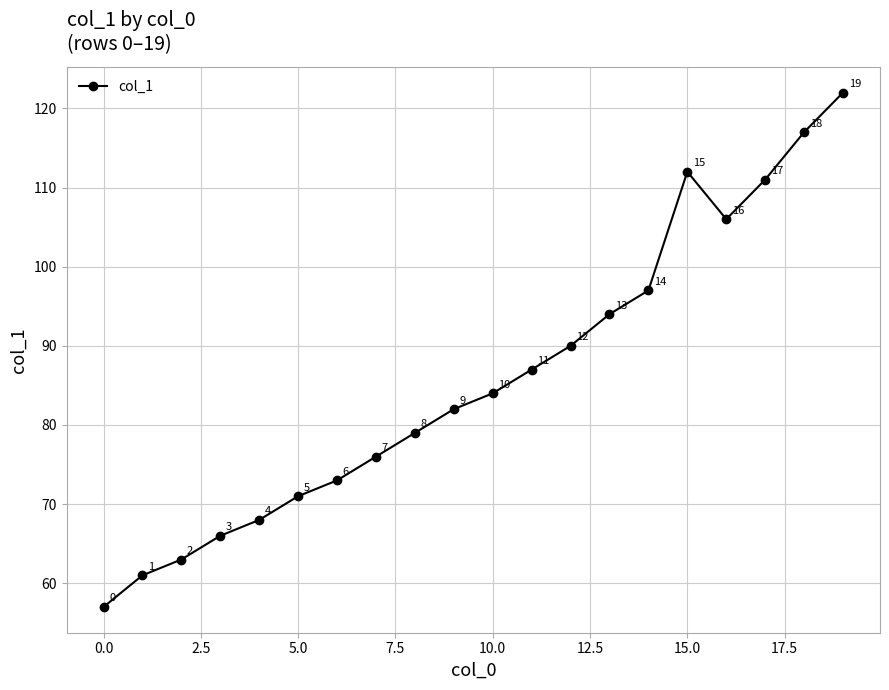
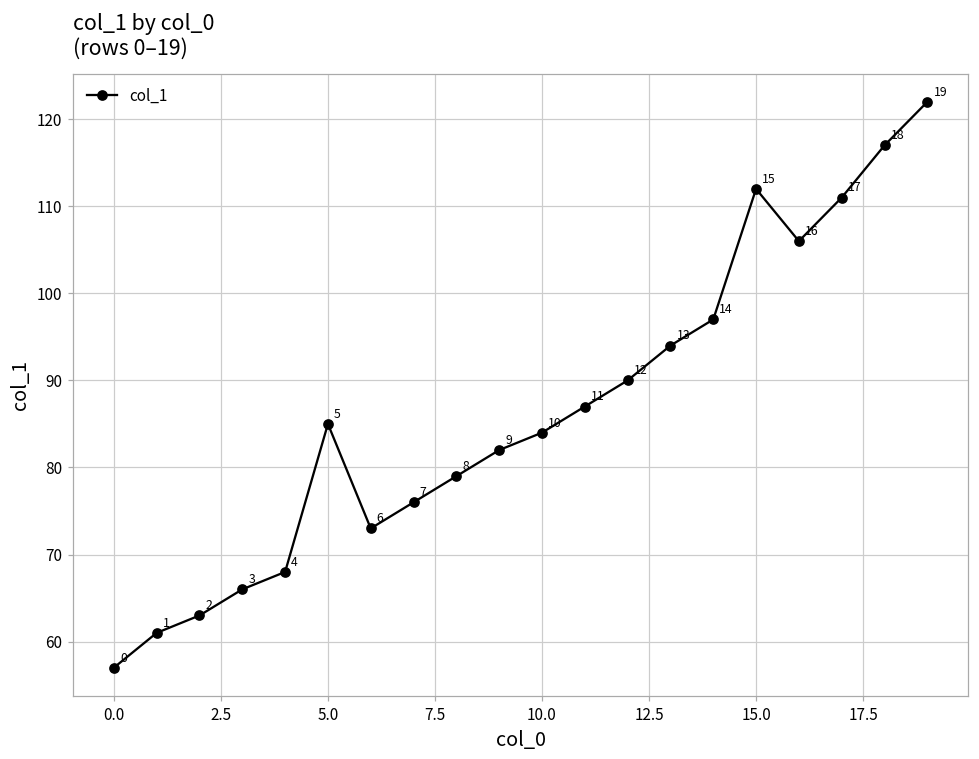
5.0: 71 -> 85
